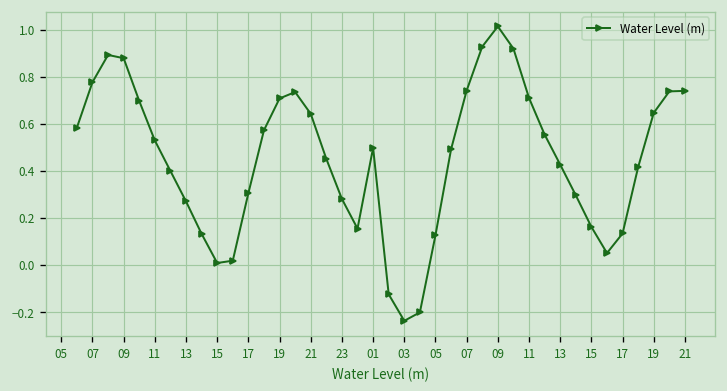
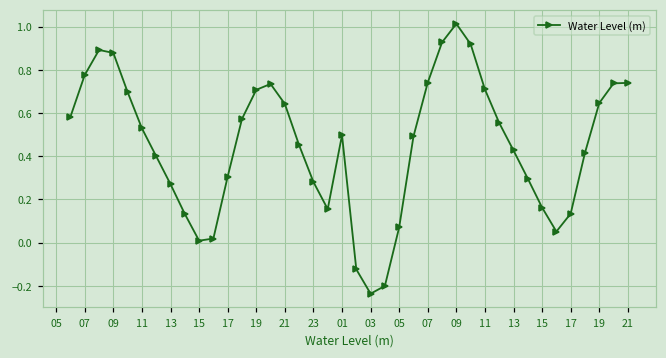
05: 0.13 -> 0.07
